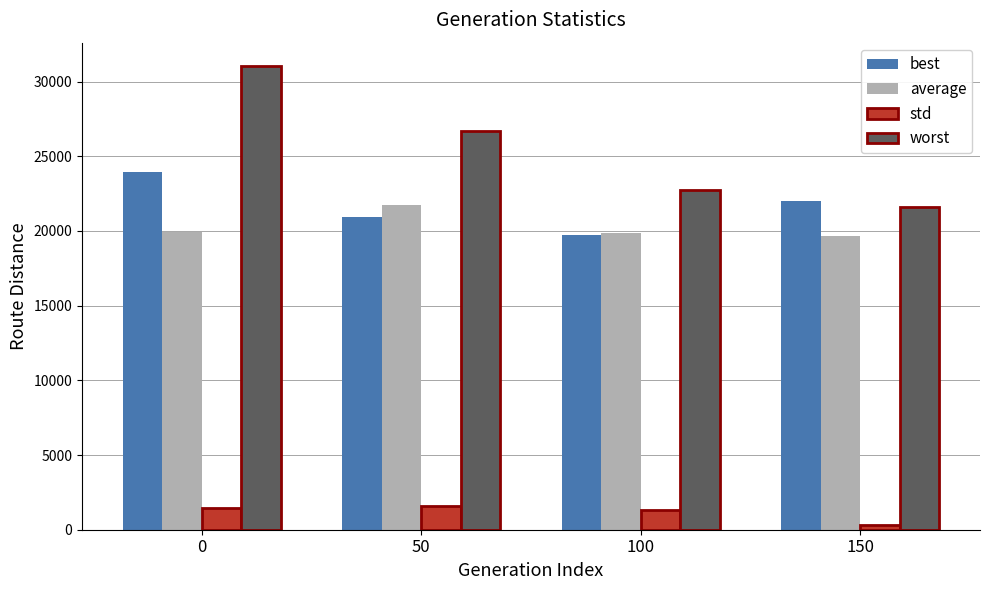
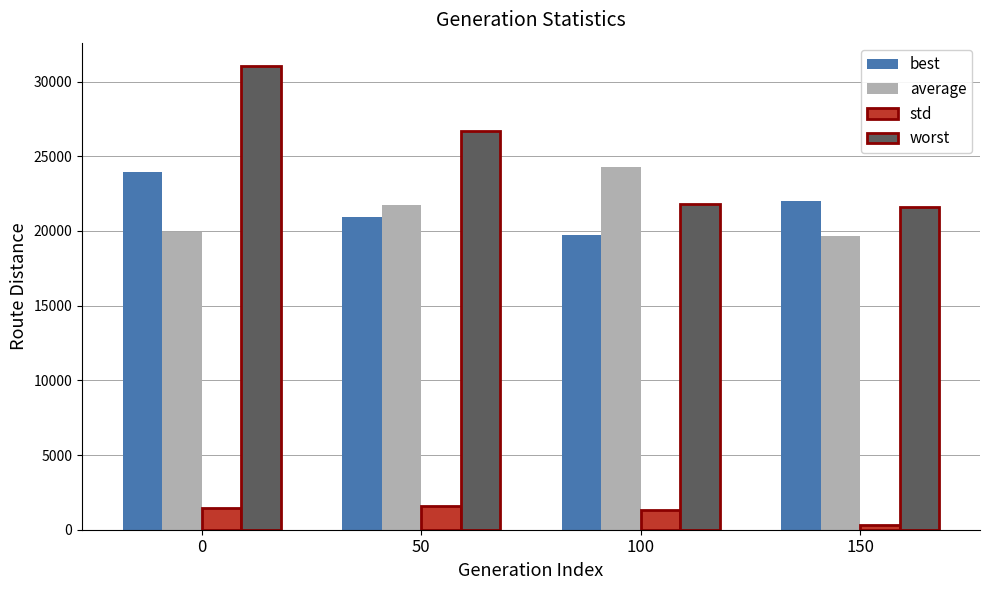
average, 100: 19800 -> 24300
worst, 100: 22700 -> 21800
